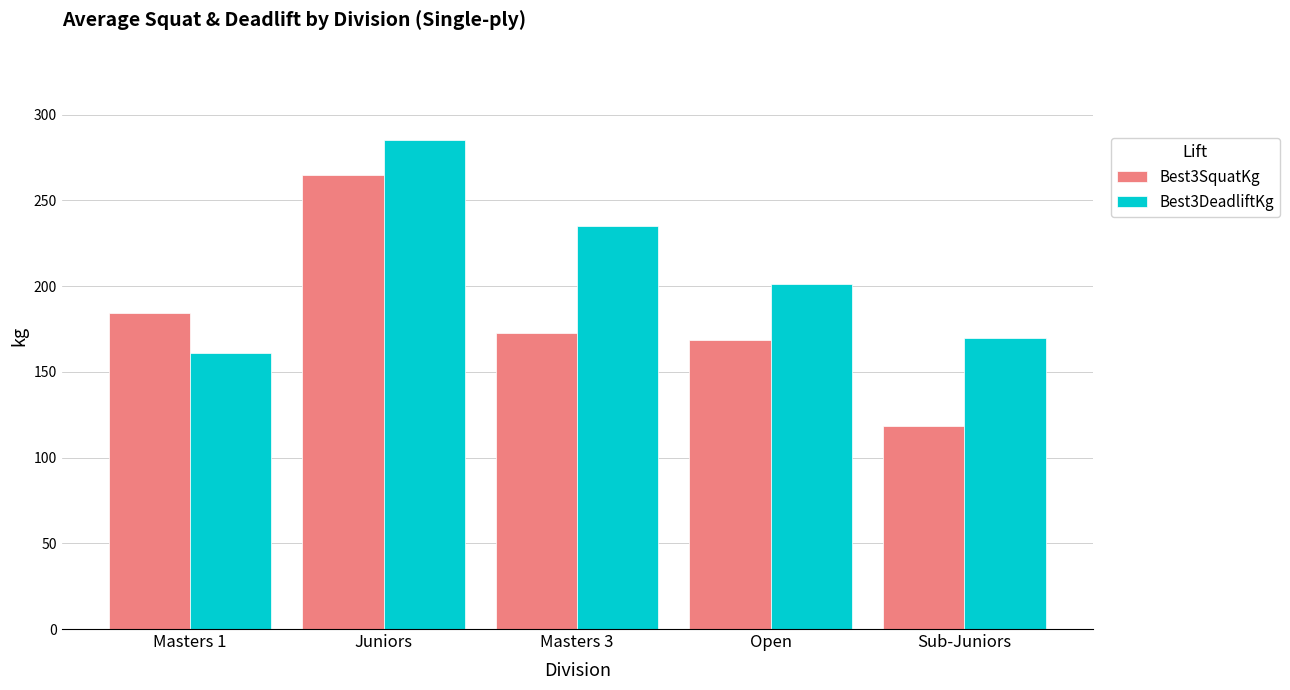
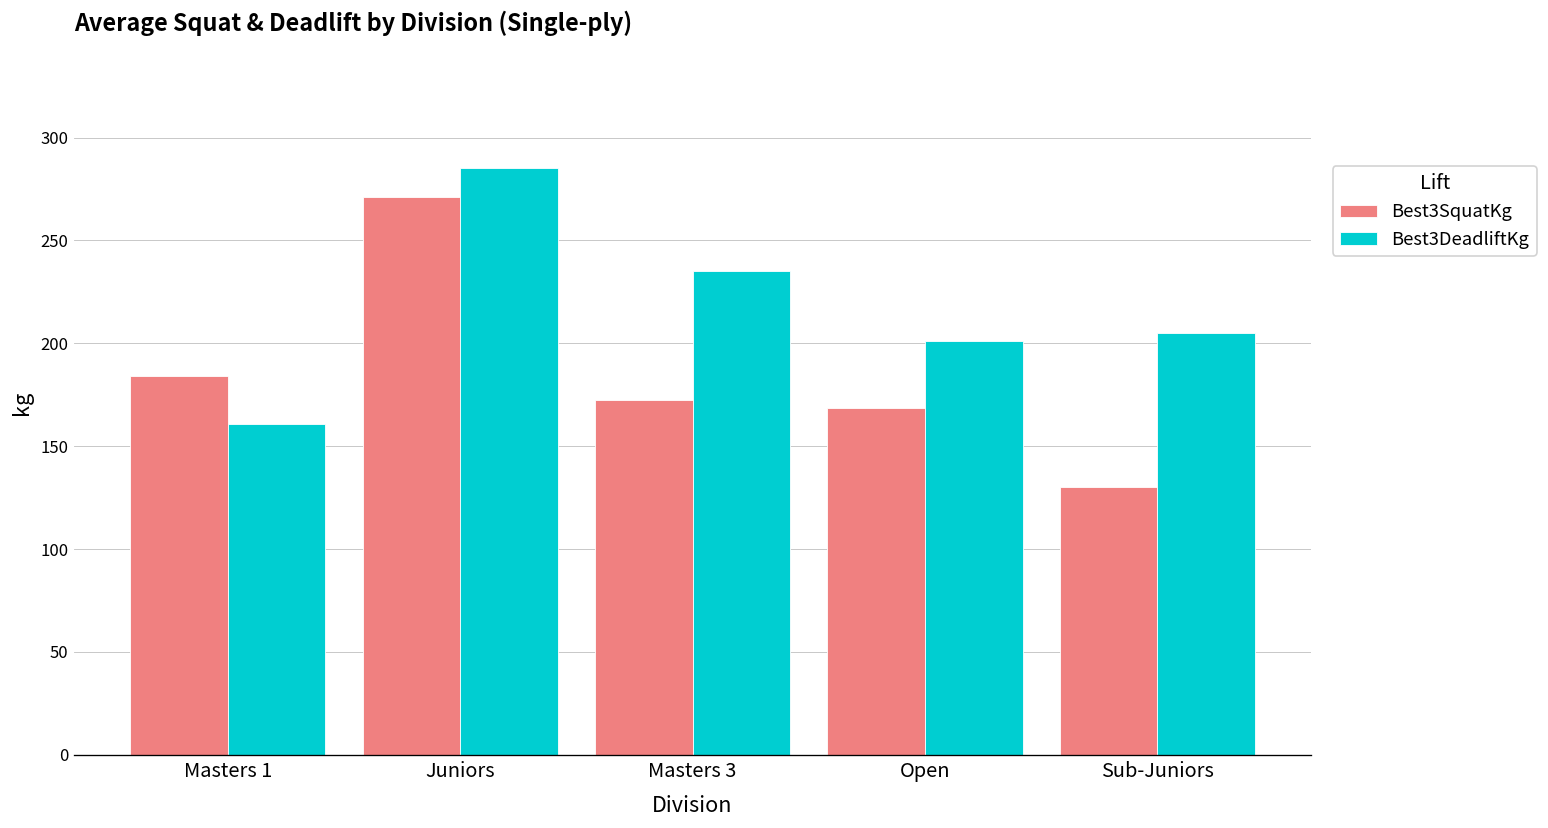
Best3SquatKg, Juniors: 265 -> 271
Best3SquatKg, Sub-Juniors: 118 -> 130
Best3DeadliftKg, Sub-Juniors: 170 -> 205
